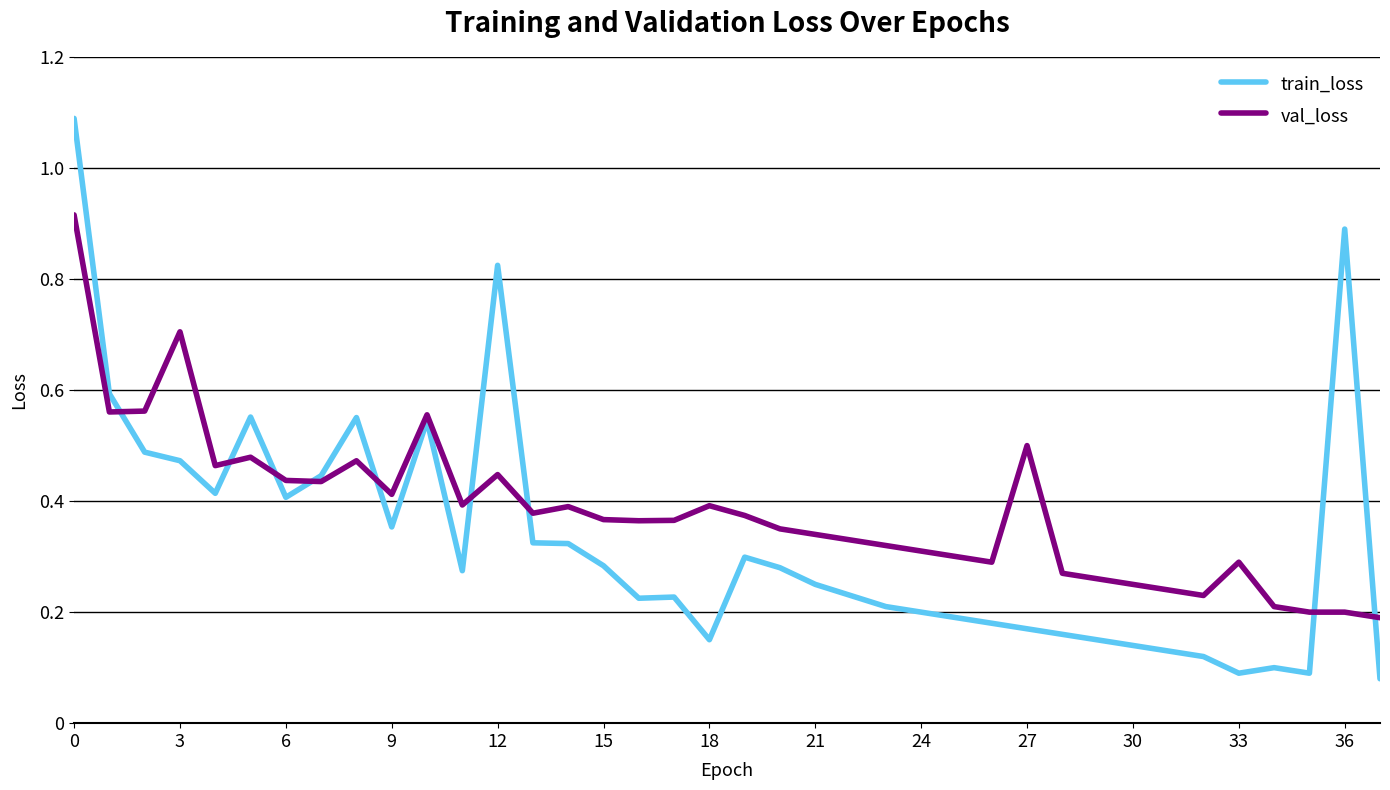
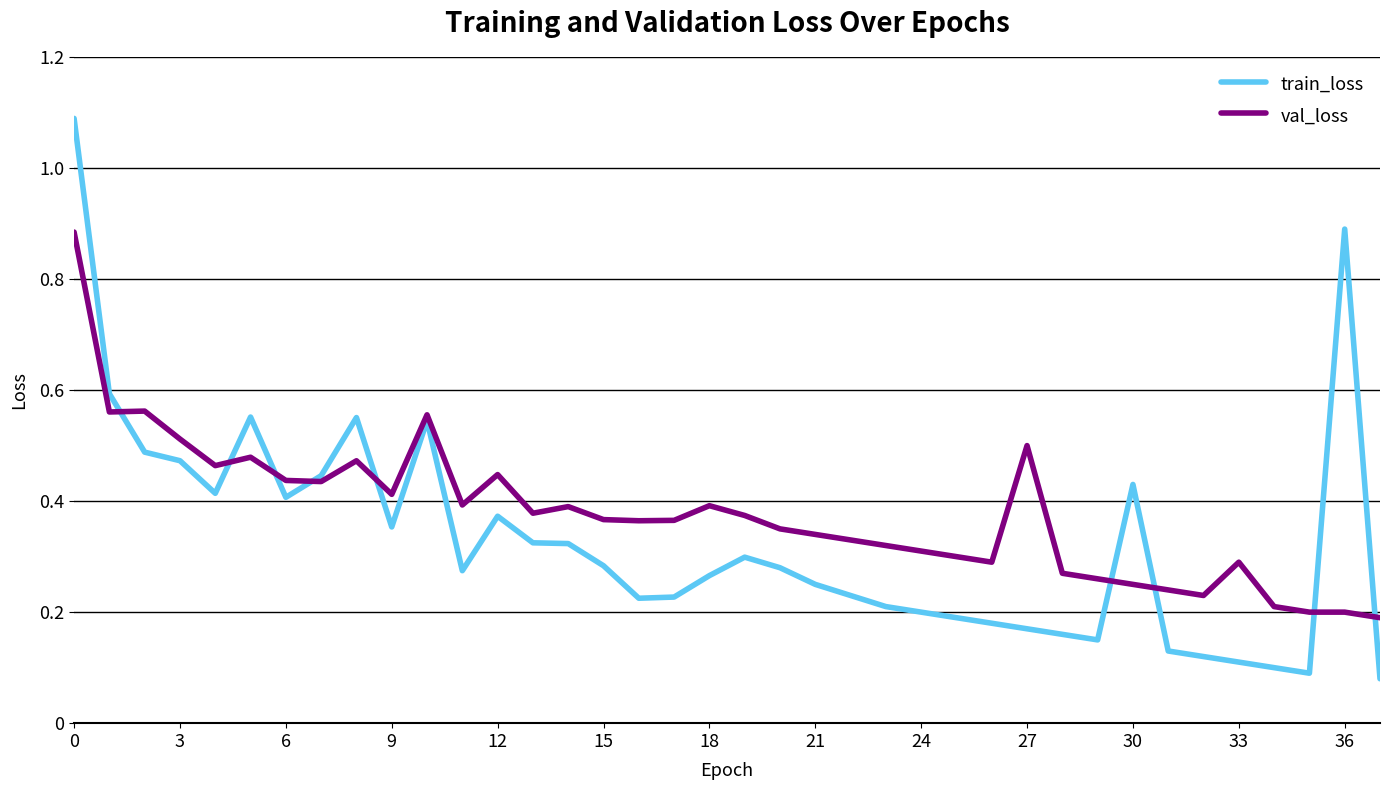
val_loss, 0: 0.92 -> 0.88
val_loss, 3: 0.70 -> 0.51
train_loss, 12: 0.82 -> 0.37
train_loss, 18: 0.15 -> 0.27
train_loss, 30: 0.14 -> 0.43
train_loss, 33: 0.09 -> 0.11
